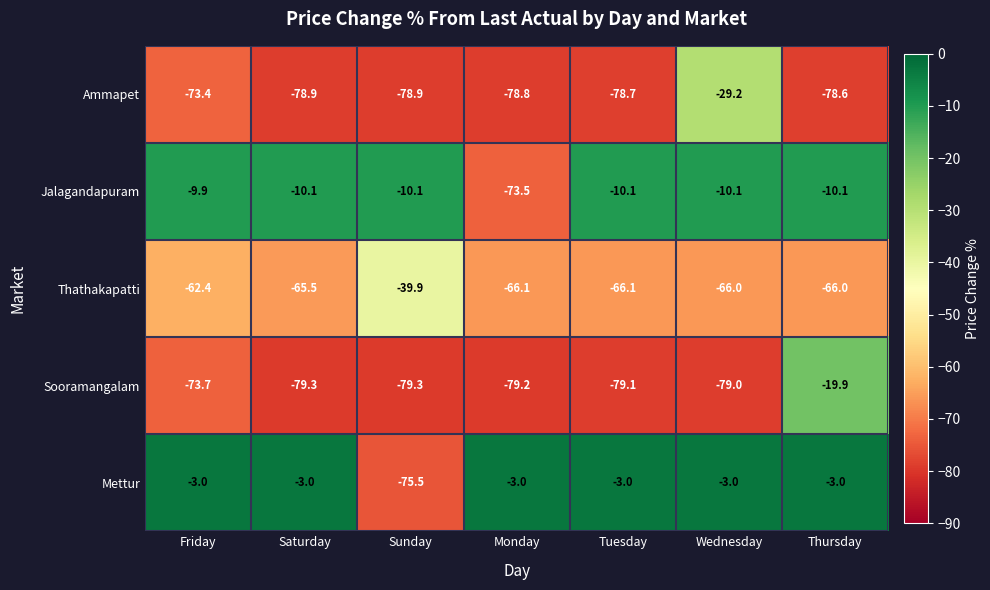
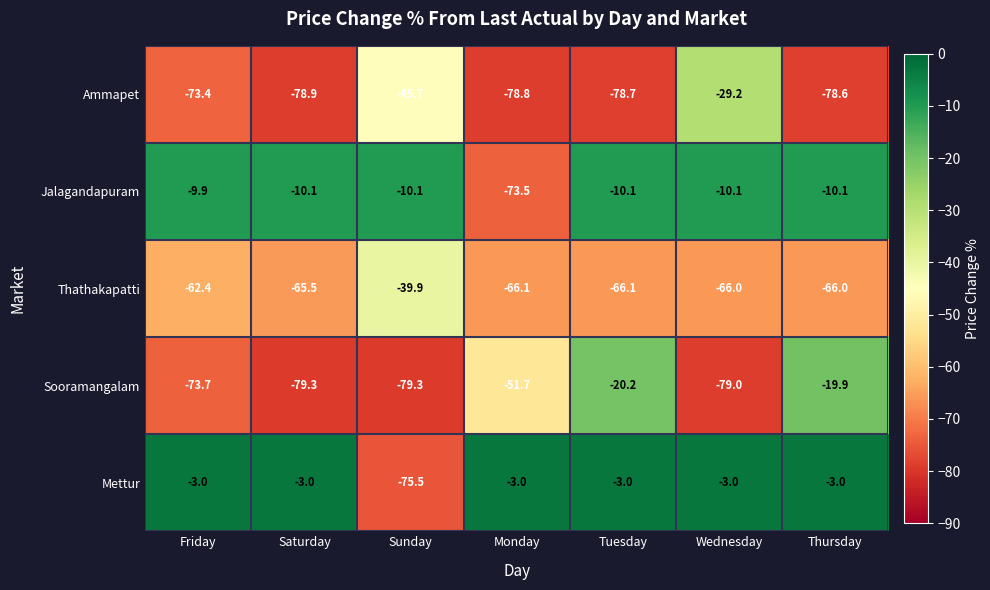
Ammapet, Sunday: -78.9 -> -45.7
Sooramangalam, Monday: -79.2 -> -51.7
Sooramangalam, Tuesday: -79.1 -> -20.2
